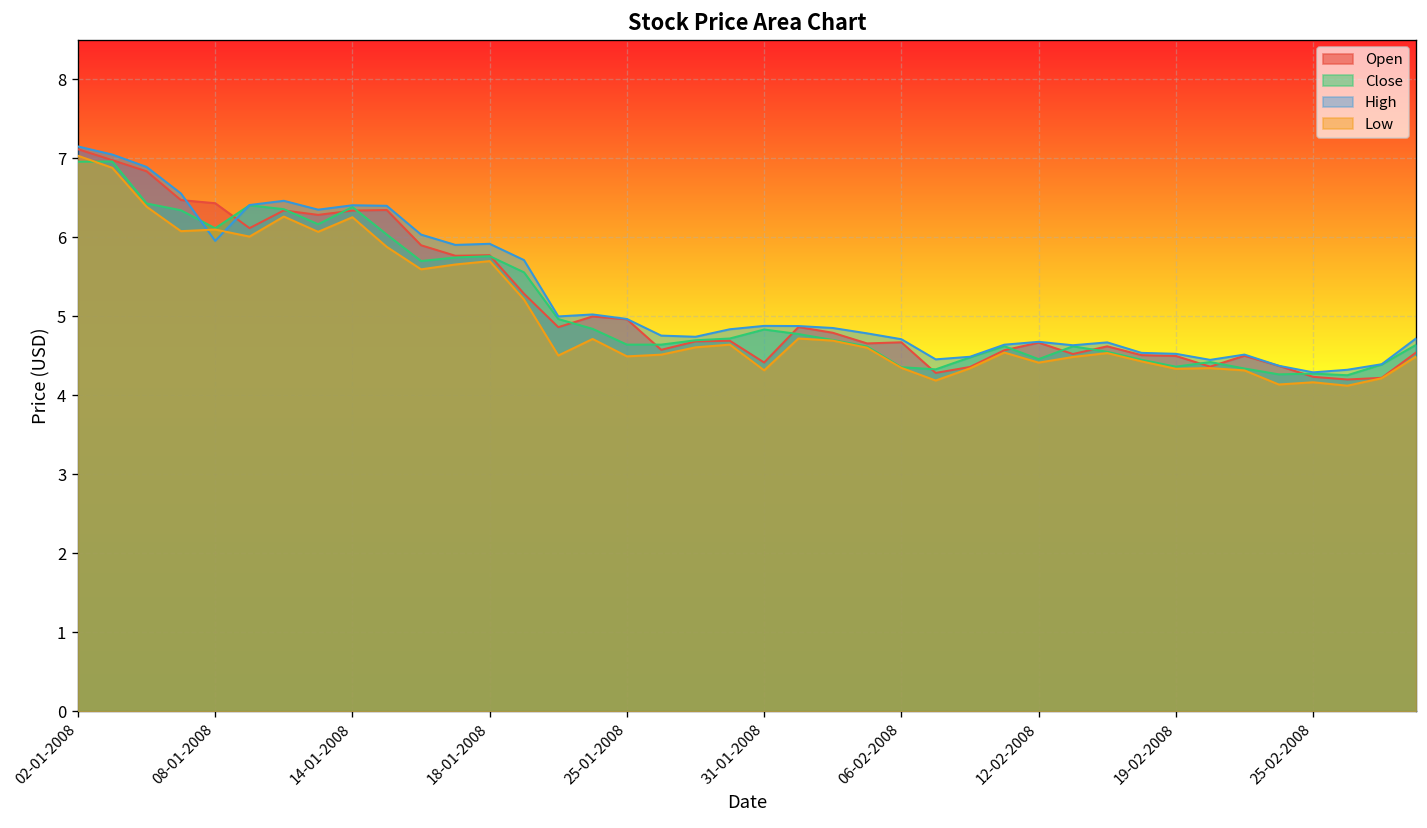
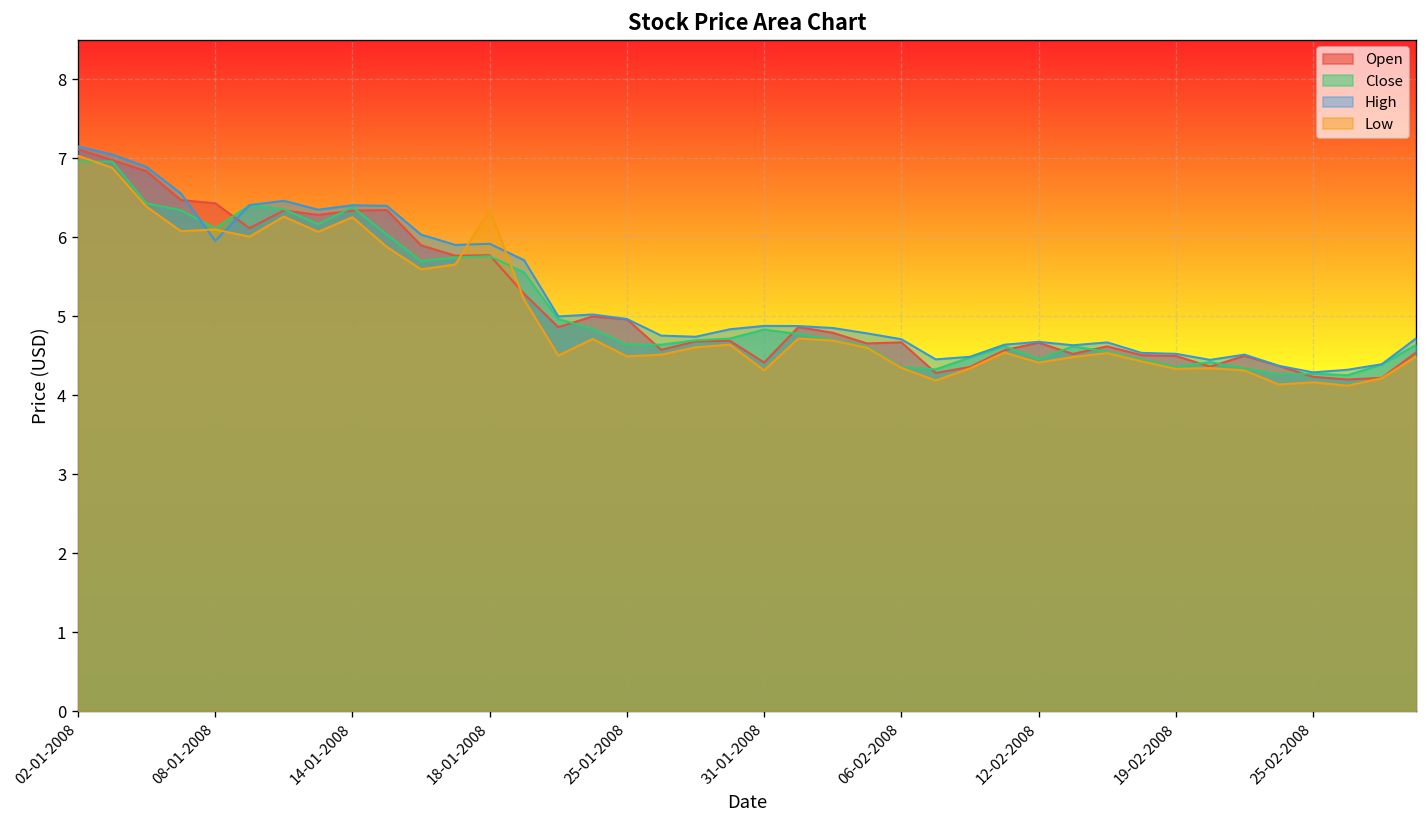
Low, 18-01-2008: 5.7 -> 6.3
